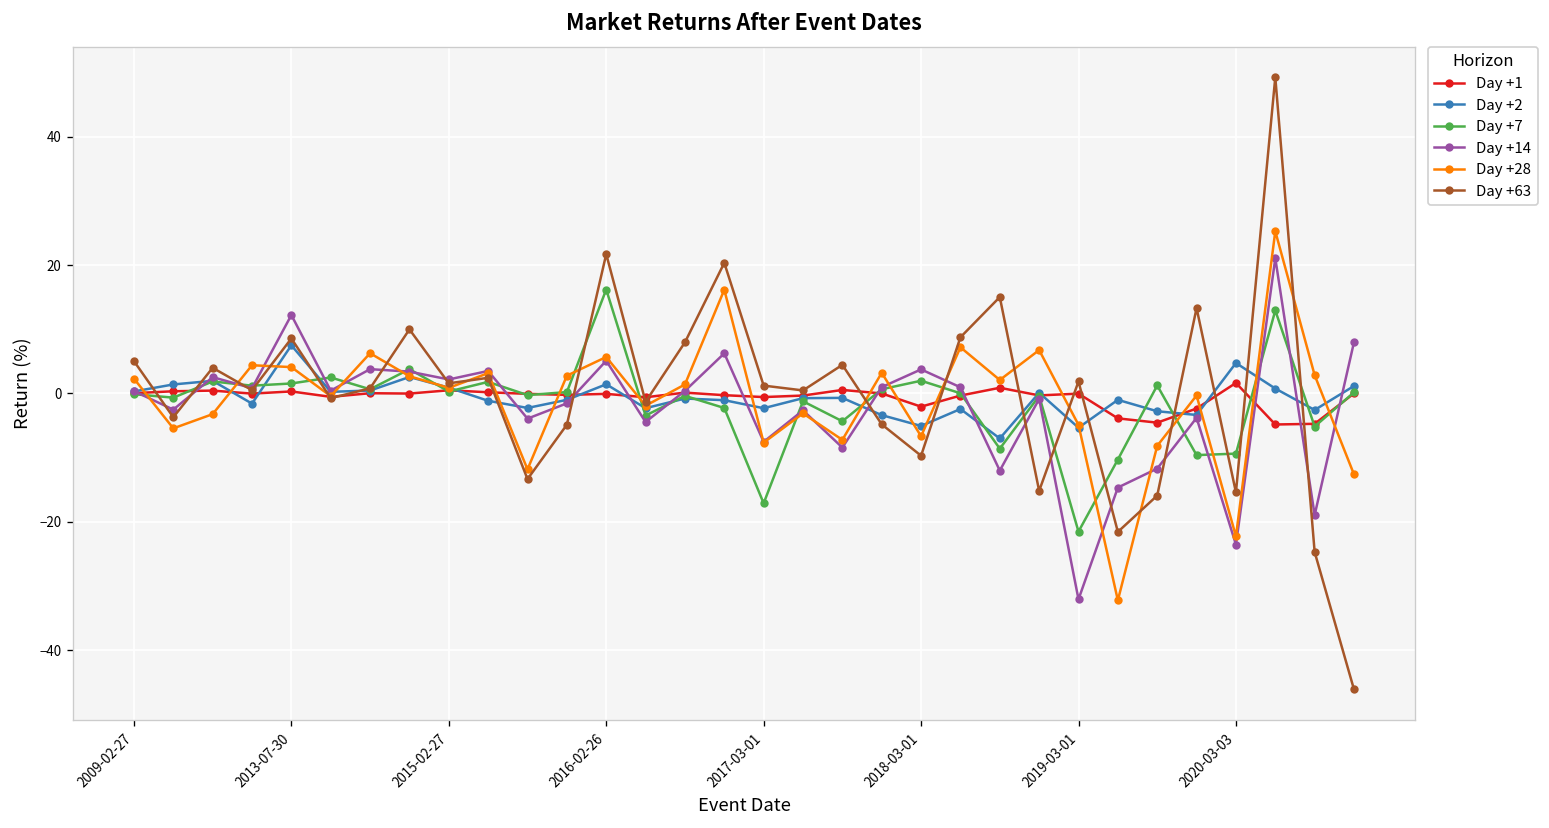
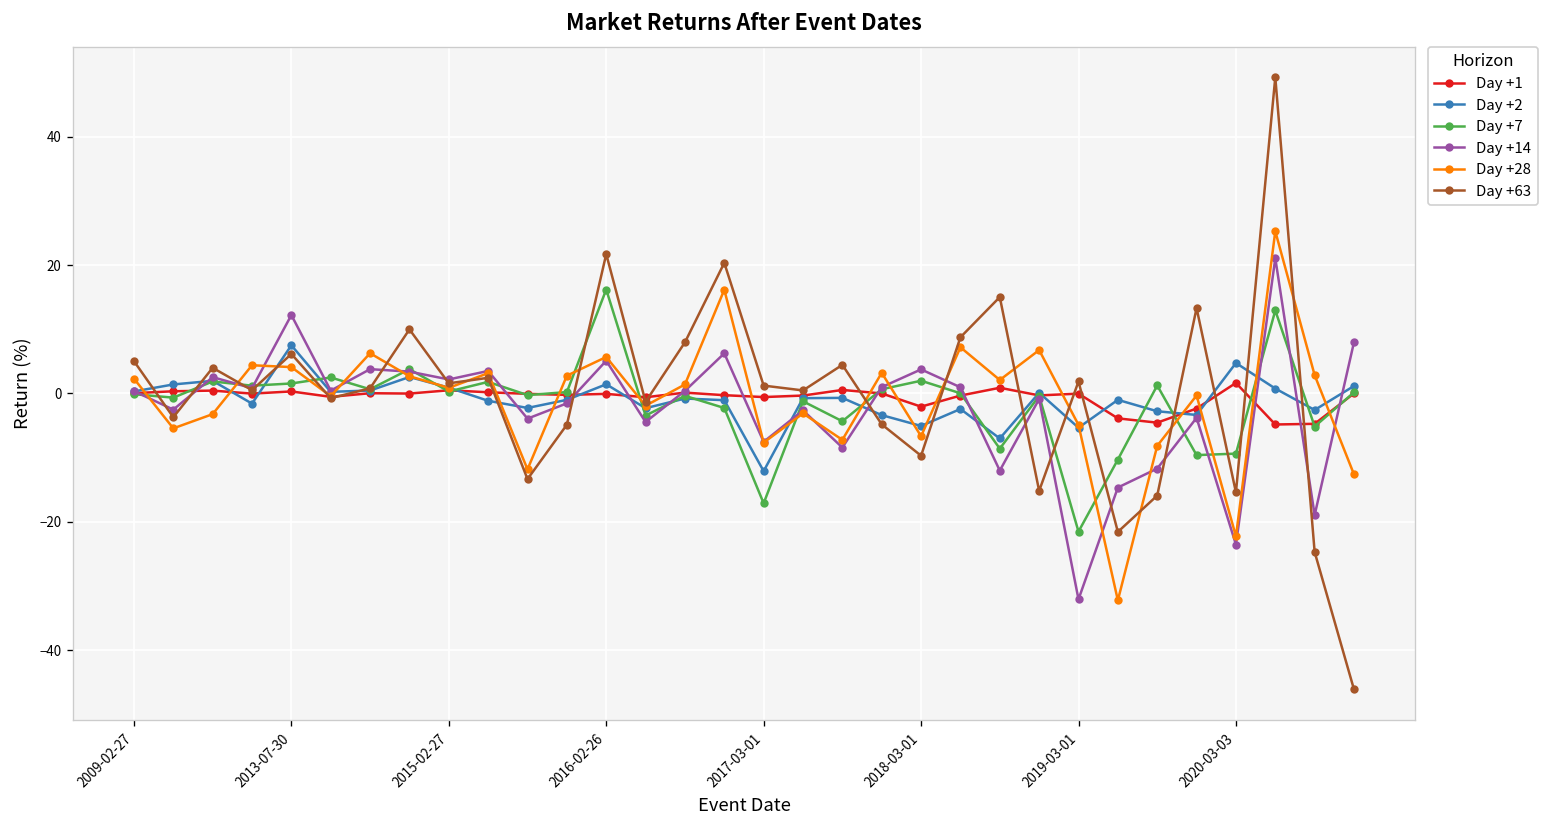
Day +63, 2013-07-30: 9 -> 6
Day +2, 2017-03-01: -2 -> -12
